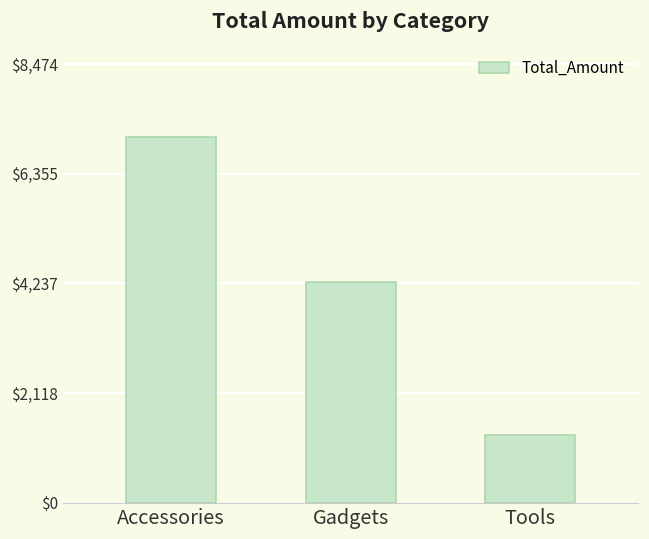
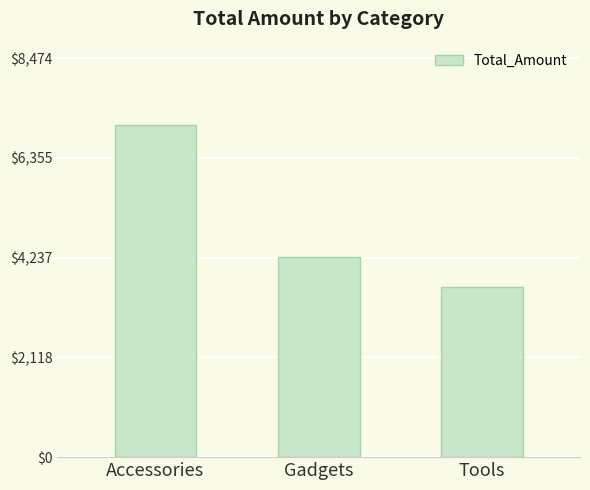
Tools: $1,300 -> $3,600
